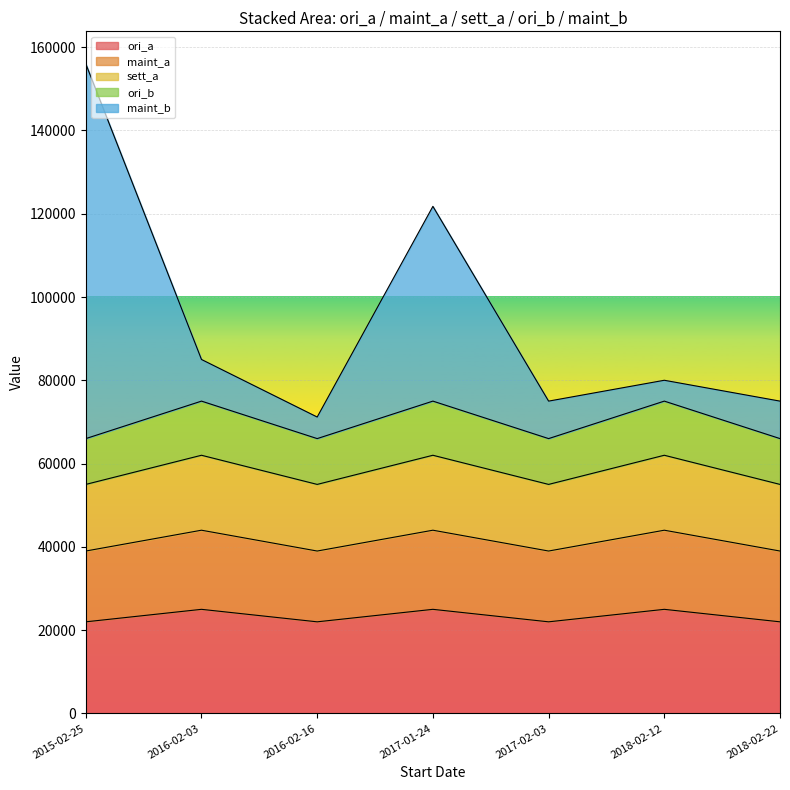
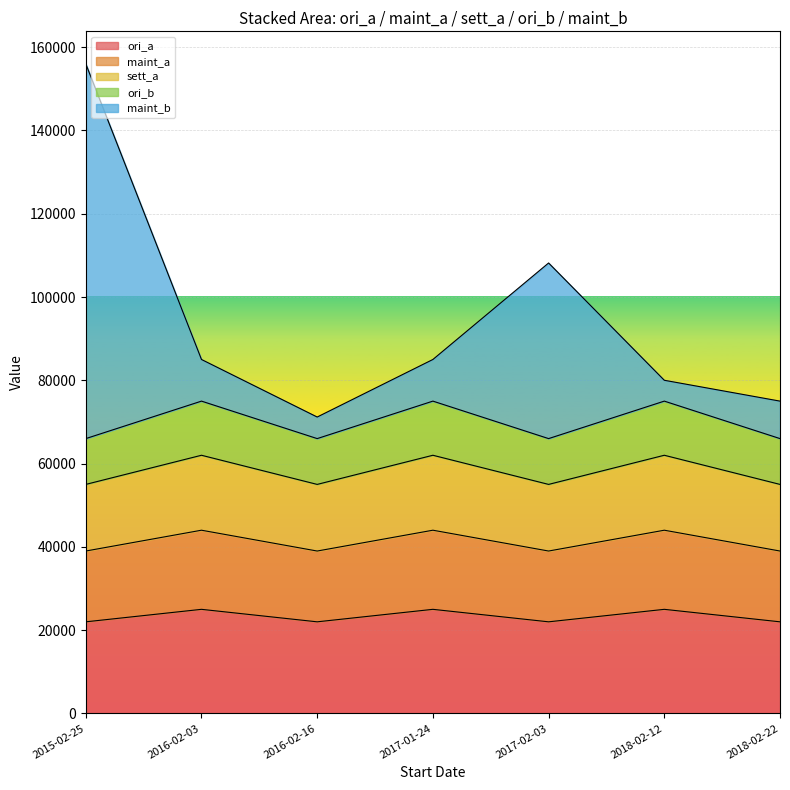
maint_b, 2017-01-24: 47000 -> 10000
maint_b, 2017-02-03: 9000 -> 42000
